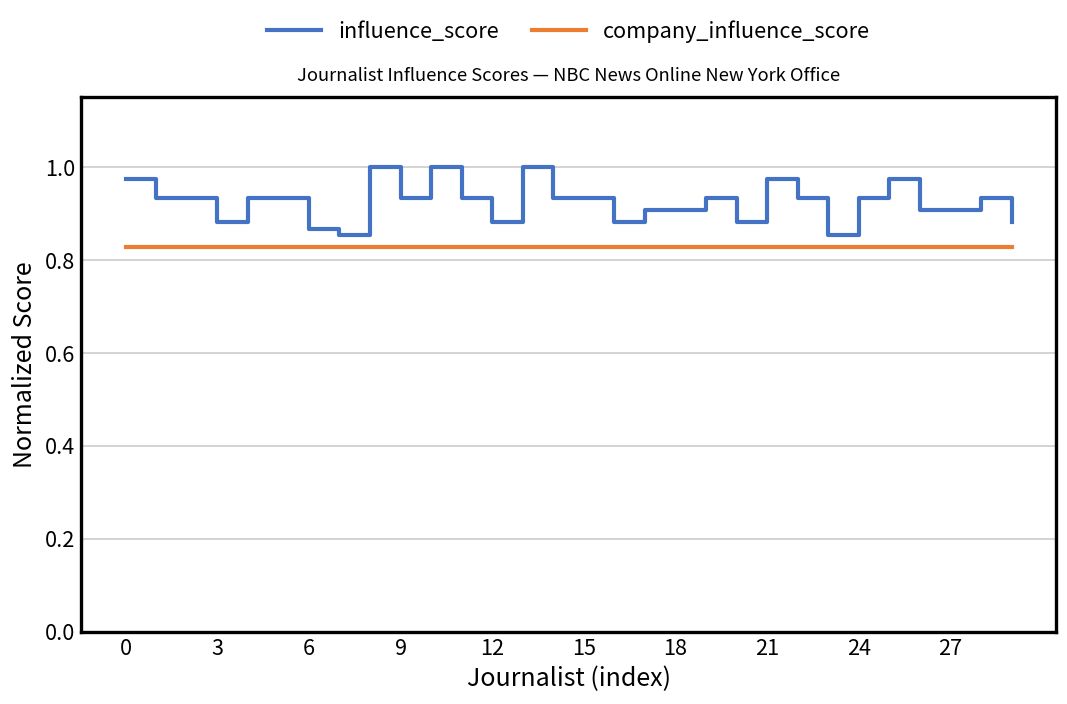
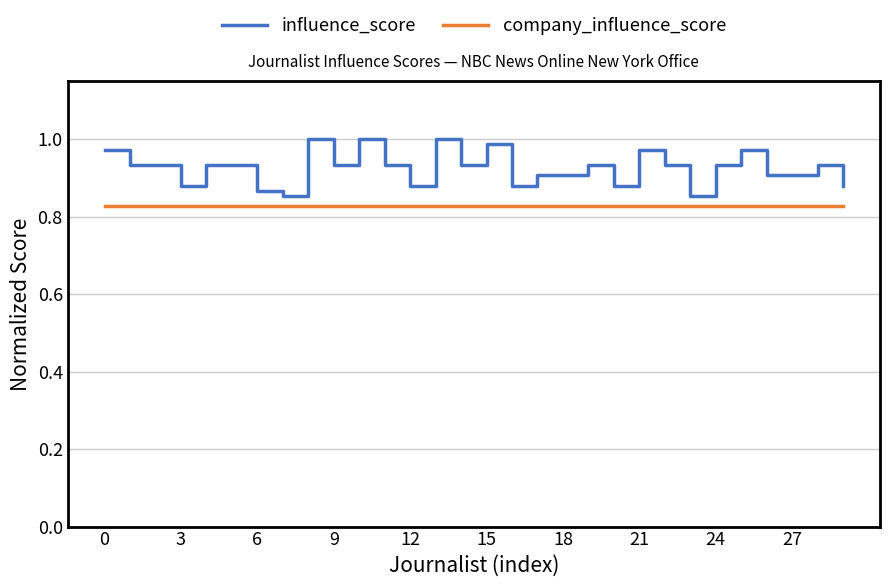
influence_score, 15: 0.93 -> 0.99
